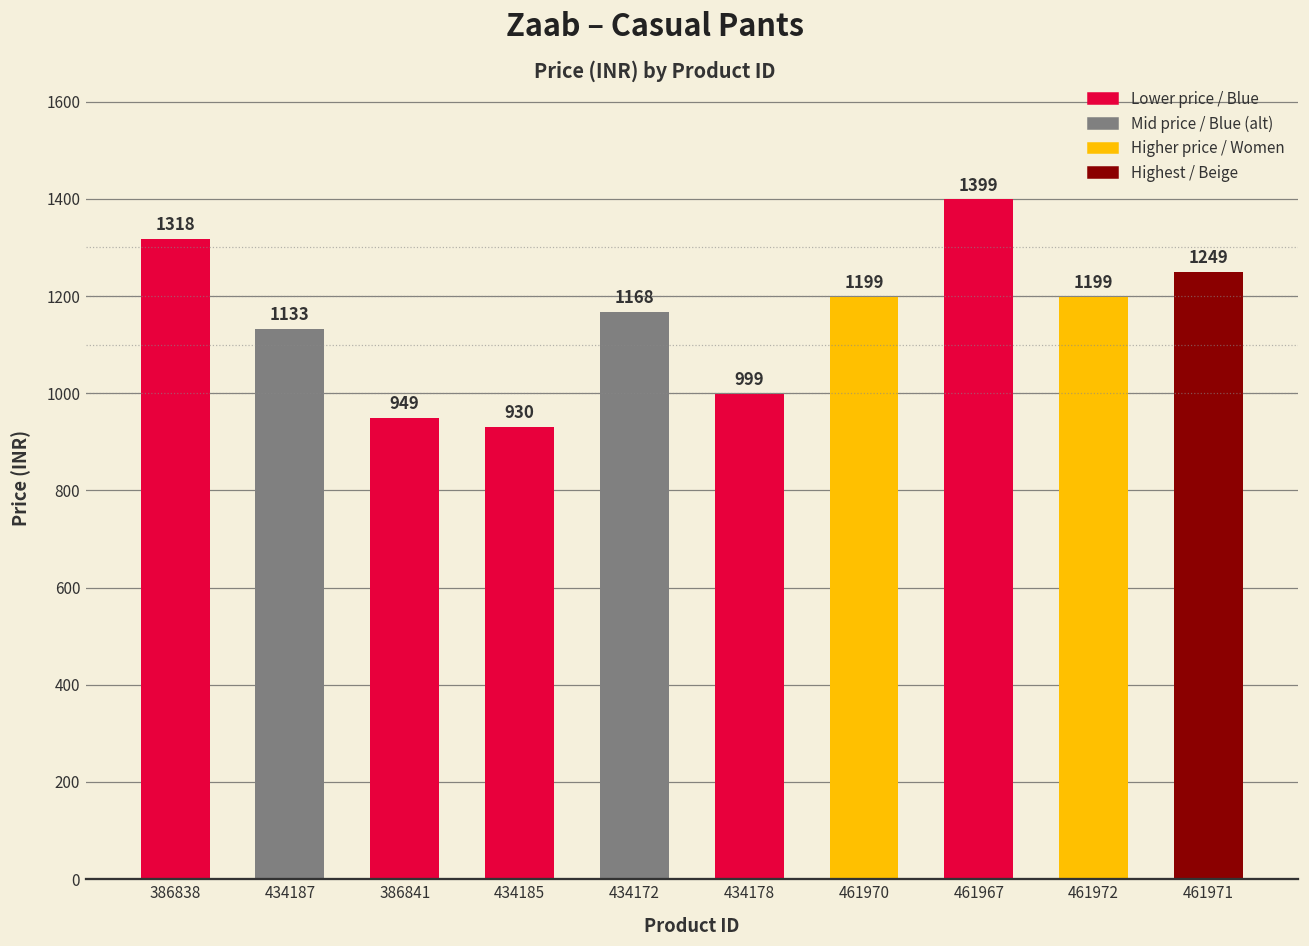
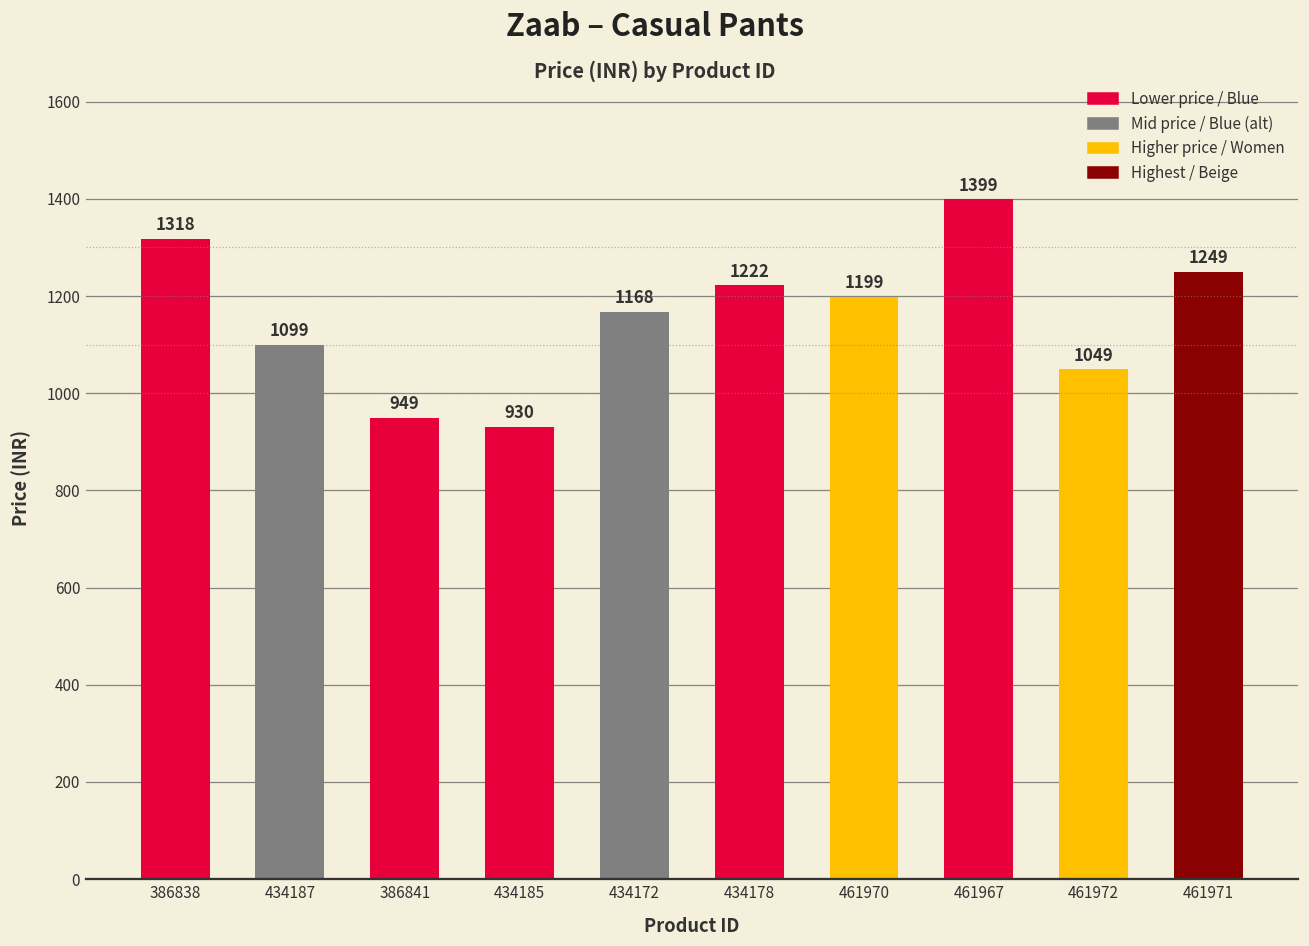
434187: 1133 -> 1099
434178: 999 -> 1222
461972: 1199 -> 1049
